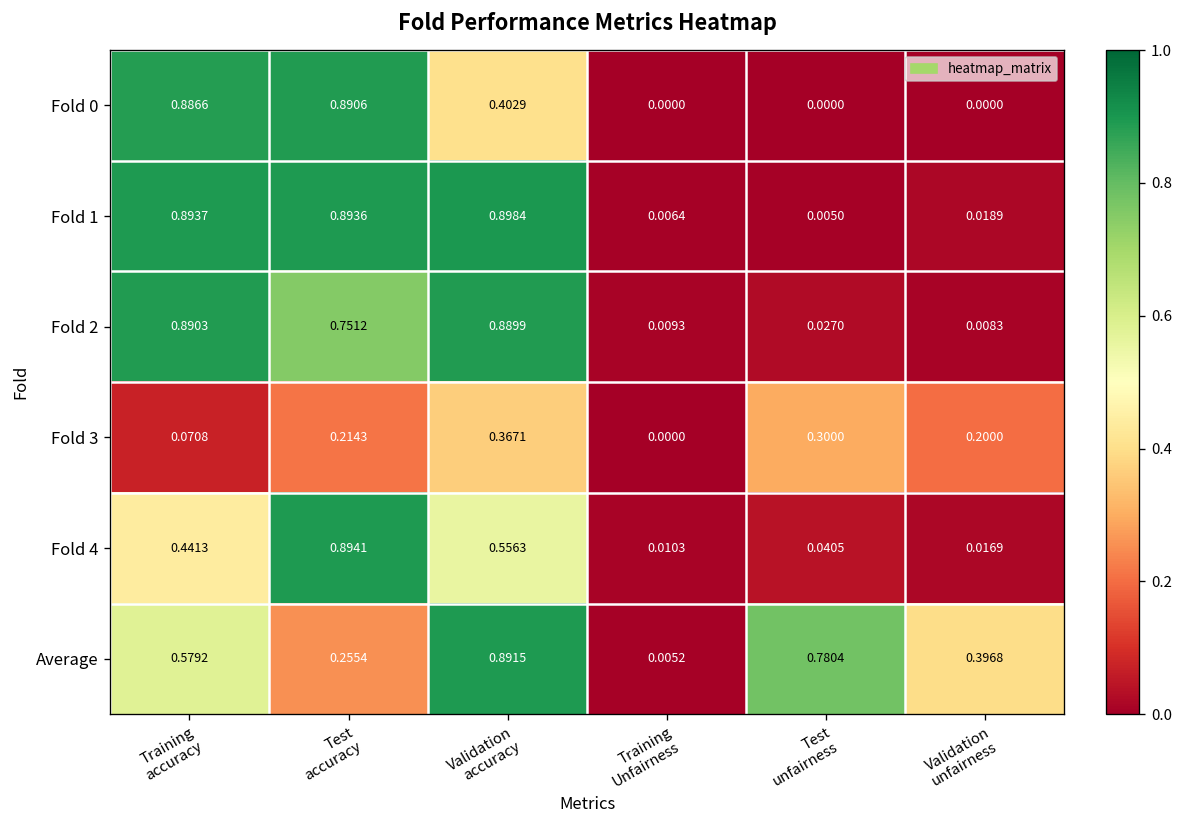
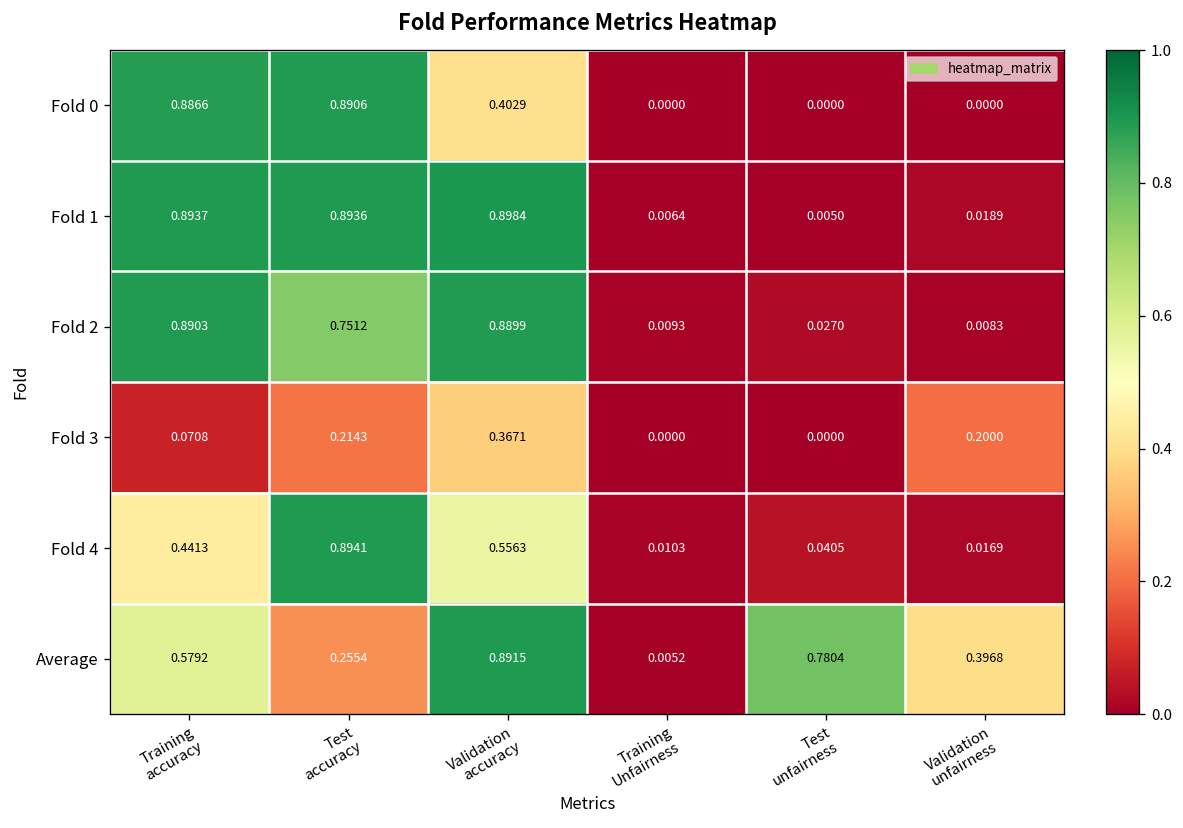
Fold 3, Test unfairness: 0.3000 -> 0.0000
